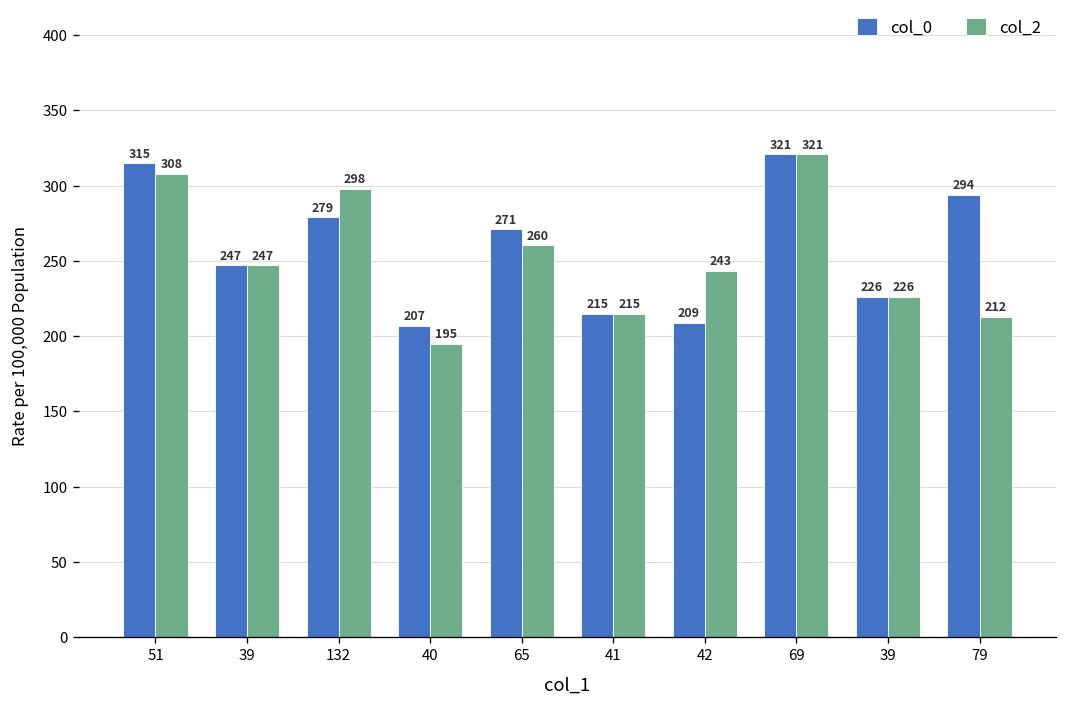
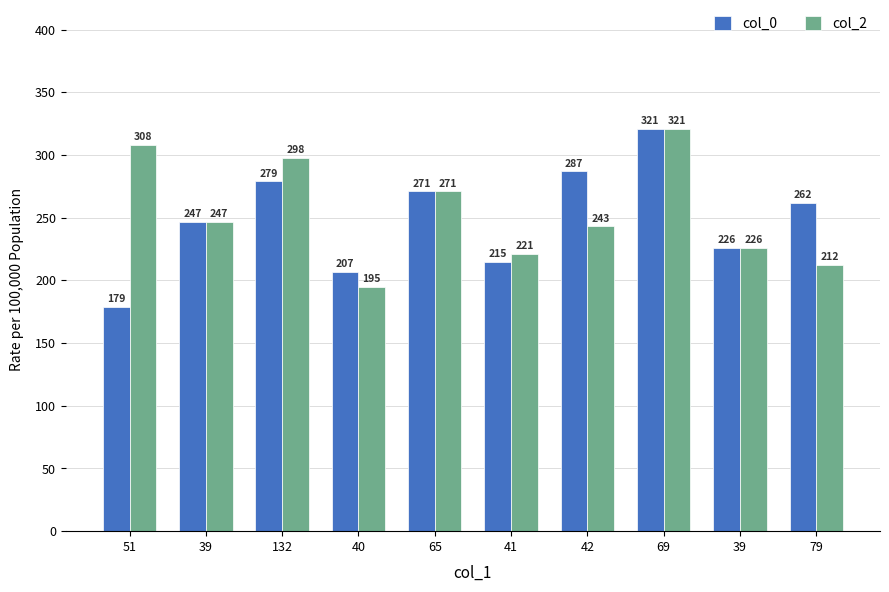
col_0, 51: 315 -> 179
col_2, 65: 260 -> 271
col_2, 41: 215 -> 221
col_0, 42: 209 -> 287
col_0, 79: 294 -> 262
